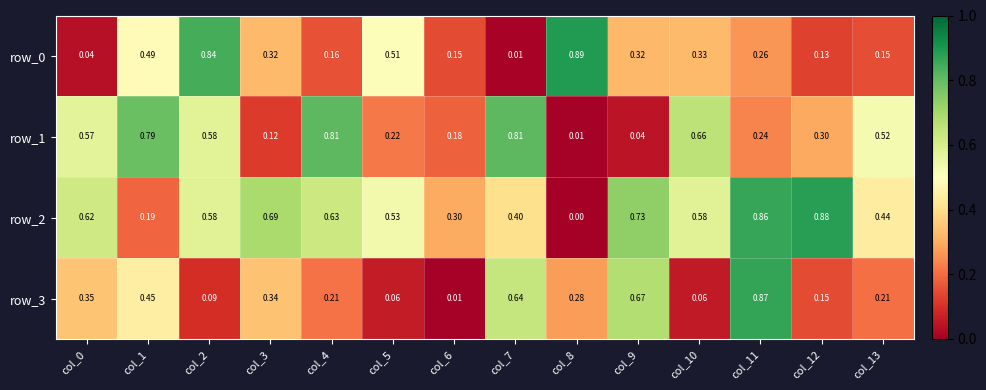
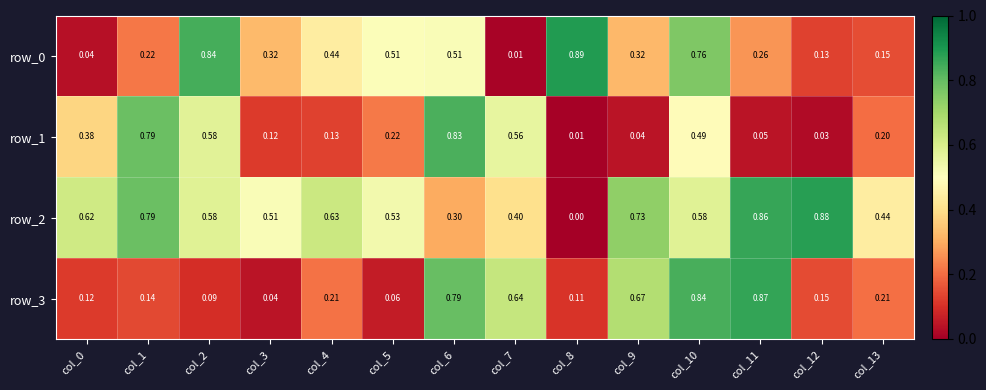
row_0, col_1: 0.49 -> 0.22
row_0, col_4: 0.16 -> 0.44
row_0, col_6: 0.15 -> 0.51
row_0, col_10: 0.33 -> 0.76
row_1, col_0: 0.57 -> 0.38
row_1, col_4: 0.81 -> 0.13
row_1, col_6: 0.18 -> 0.83
row_1, col_7: 0.81 -> 0.56
row_1, col_10: 0.66 -> 0.49
row_1, col_11: 0.24 -> 0.05
row_1, col_12: 0.30 -> 0.03
row_1, col_13: 0.52 -> 0.20
row_2, col_1: 0.19 -> 0.79
row_2, col_3: 0.69 -> 0.51
row_3, col_0: 0.35 -> 0.12
row_3, col_1: 0.45 -> 0.14
row_3, col_3: 0.34 -> 0.04
row_3, col_6: 0.01 -> 0.79
row_3, col_8: 0.28 -> 0.11
row_3, col_10: 0.06 -> 0.84
